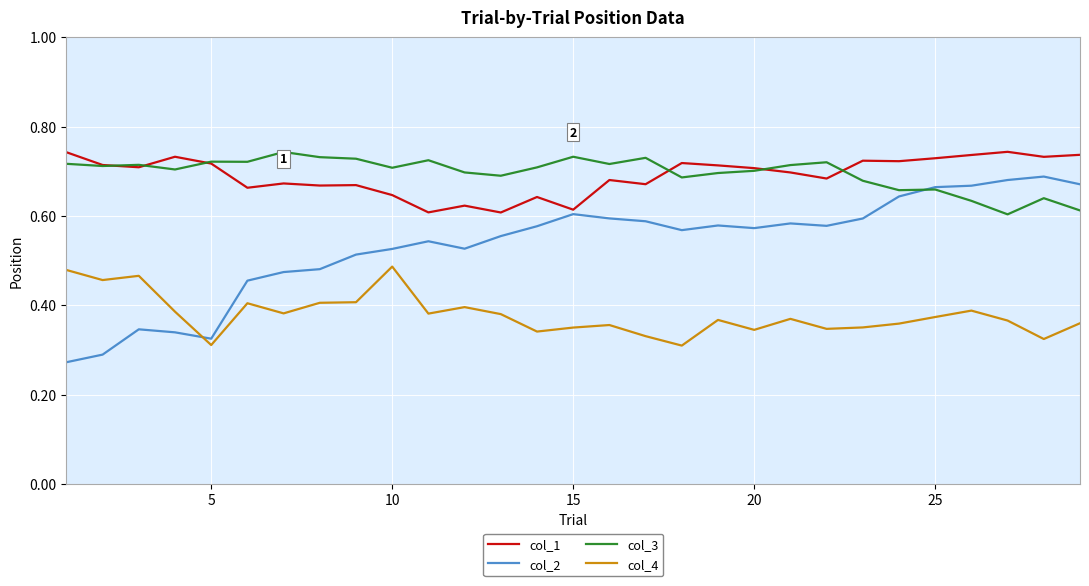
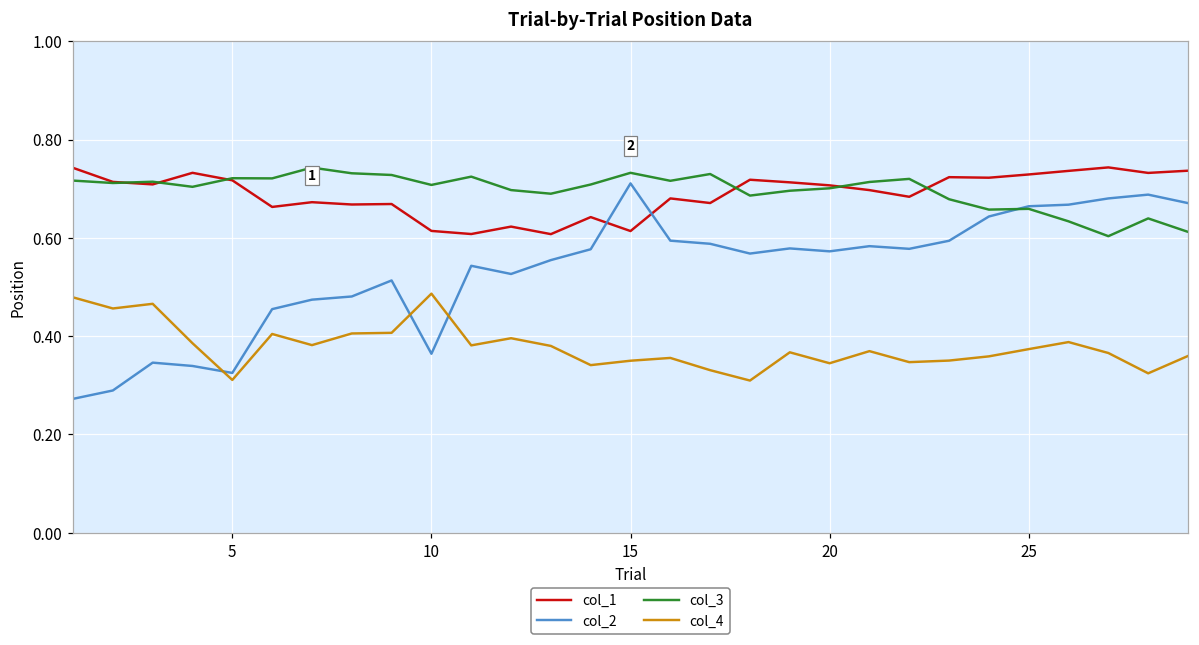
col_1, 10: 0.65 -> 0.61
col_2, 10: 0.53 -> 0.36
col_2, 15: 0.60 -> 0.71
